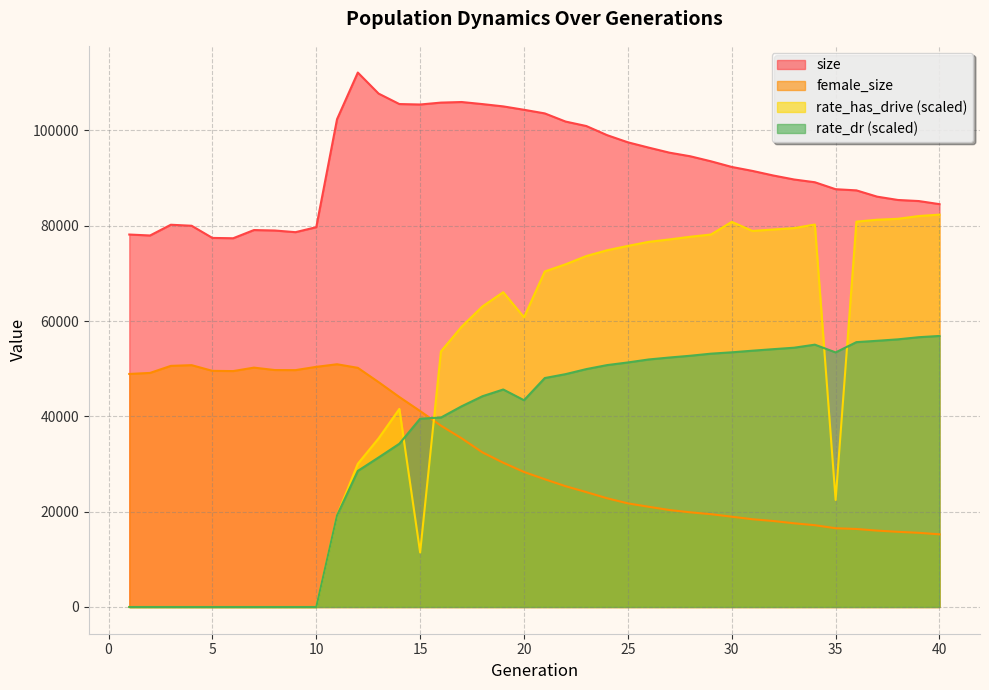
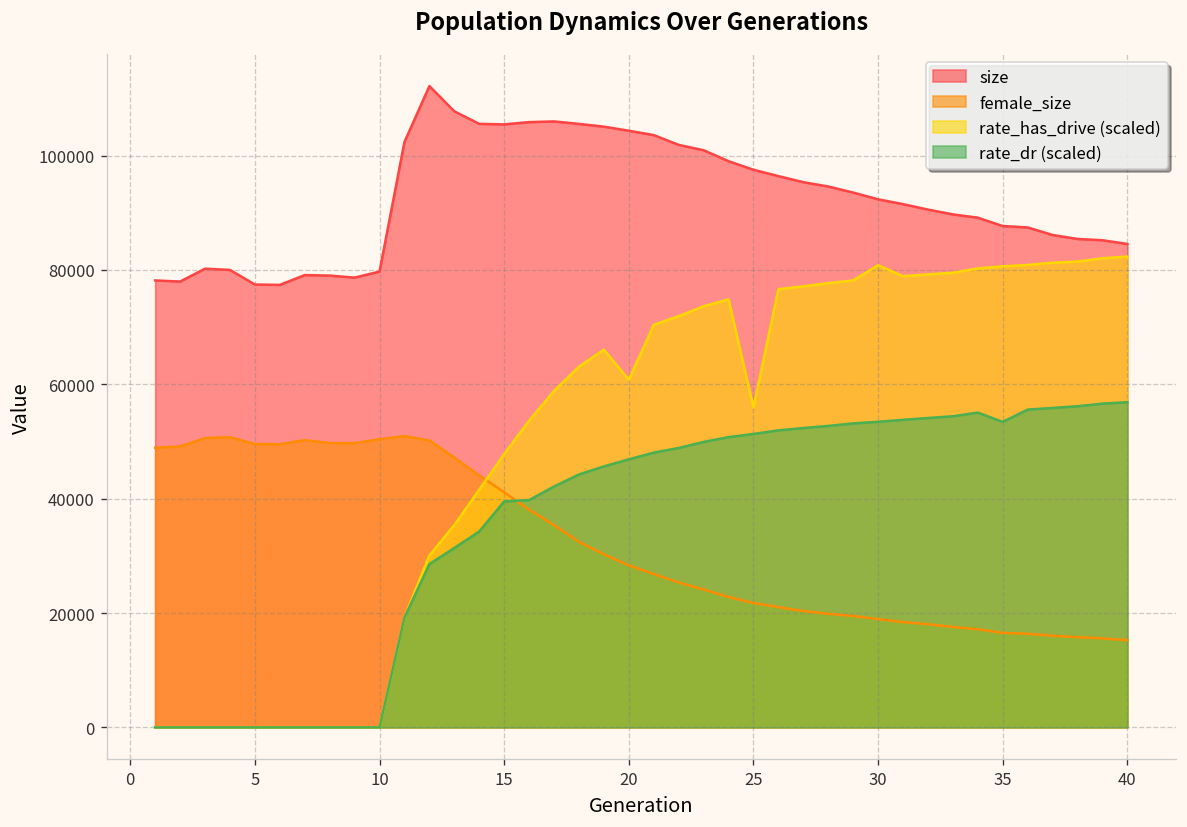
rate_has_drive (scaled), 15: 11000 -> 48000
rate_dr (scaled), 20: 43000 -> 47000
rate_has_drive (scaled), 25: 76000 -> 56000
rate_has_drive (scaled), 35: 22000 -> 81000
